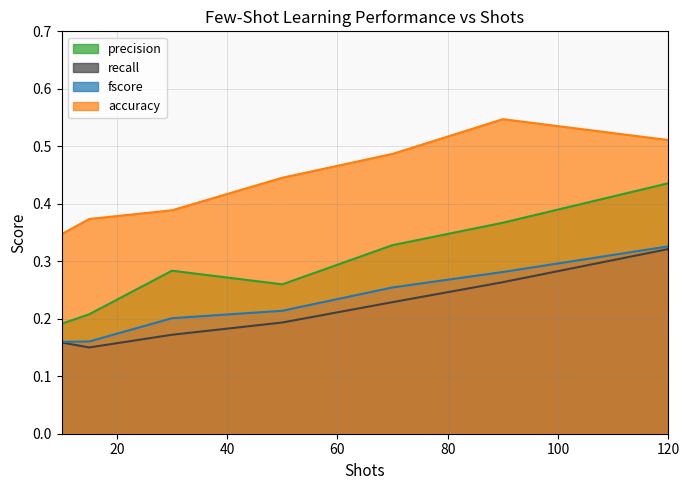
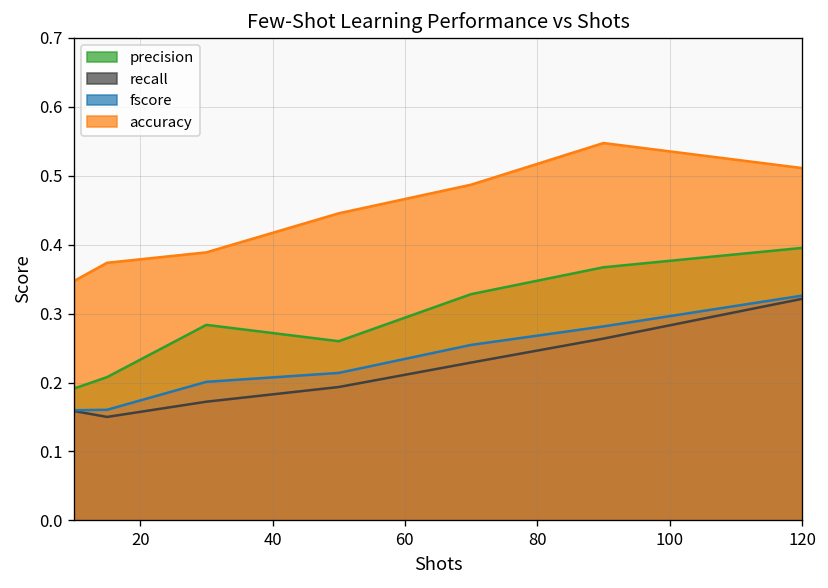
precision, 120: 0.44 -> 0.40
